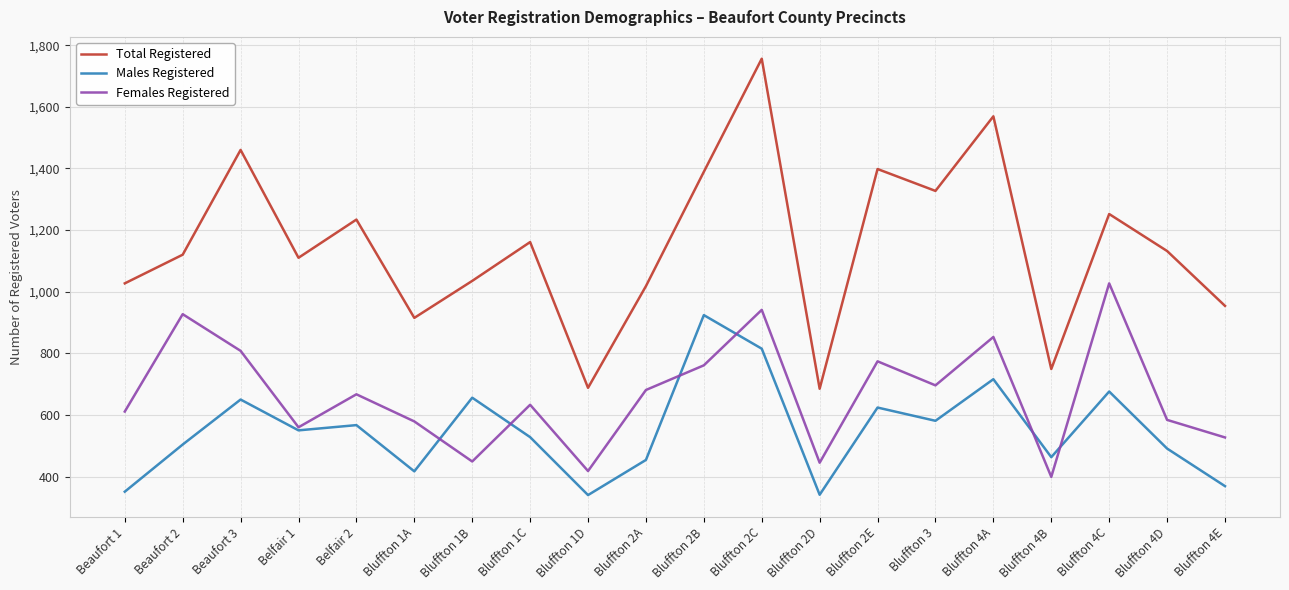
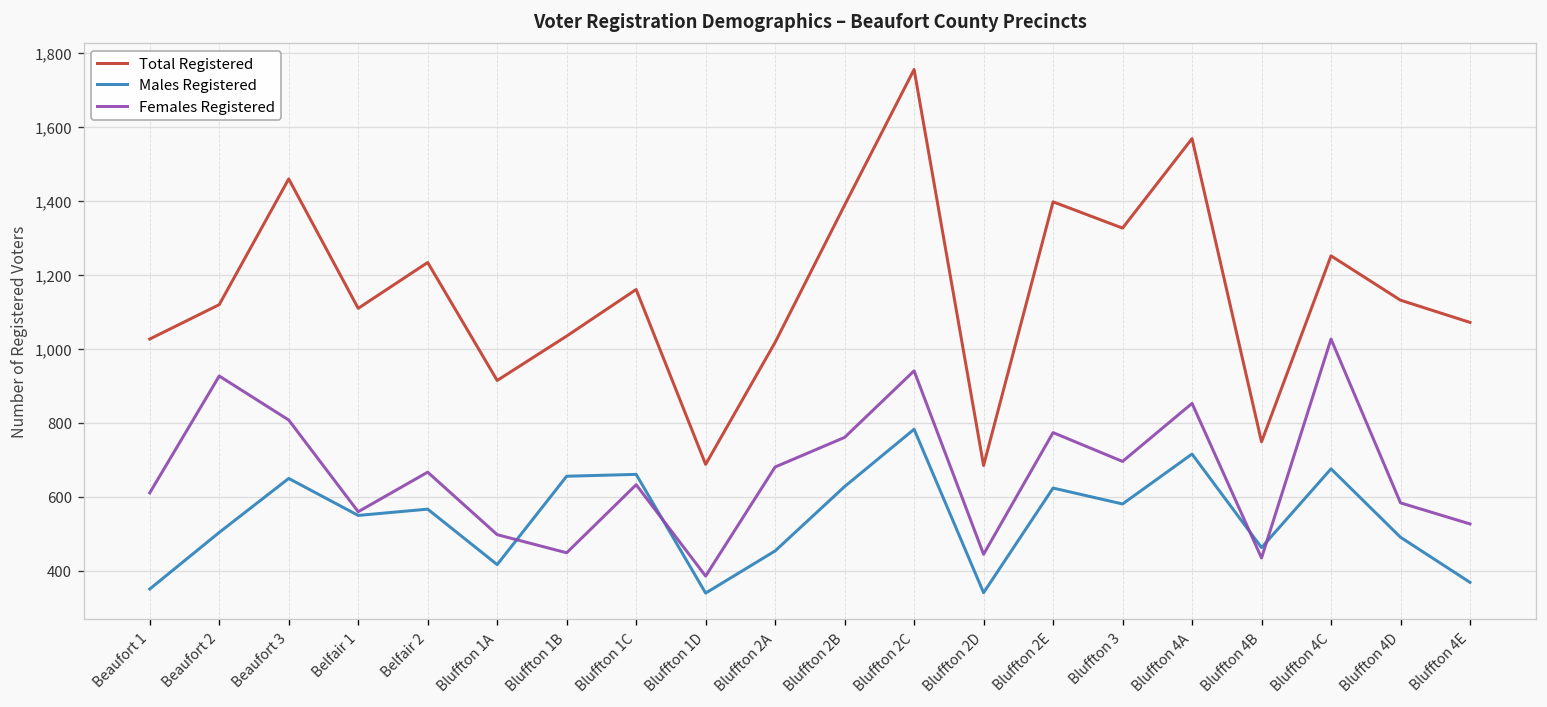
Females Registered, Bluffton 1A: 580 -> 500
Males Registered, Bluffton 1C: 530 -> 660
Females Registered, Bluffton 1D: 420 -> 390
Males Registered, Bluffton 2B: 920 -> 630
Males Registered, Bluffton 2C: 820 -> 780
Females Registered, Bluffton 4B: 400 -> 440
Total Registered, Bluffton 4E: 950 -> 1,070
